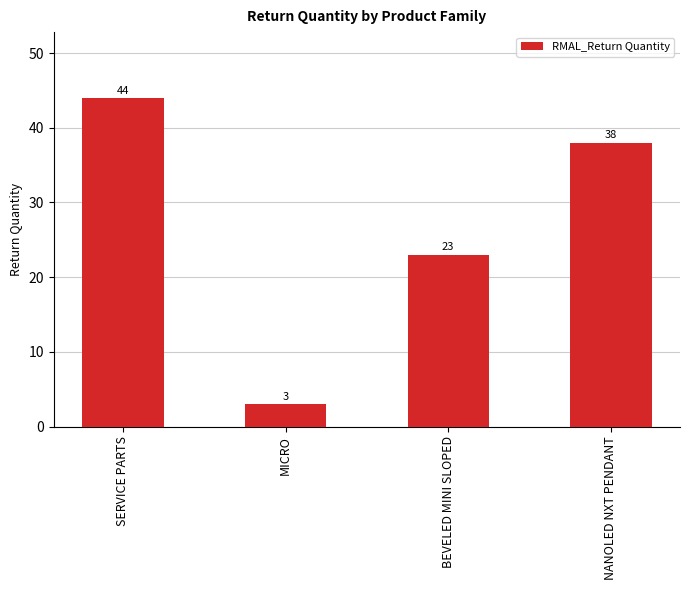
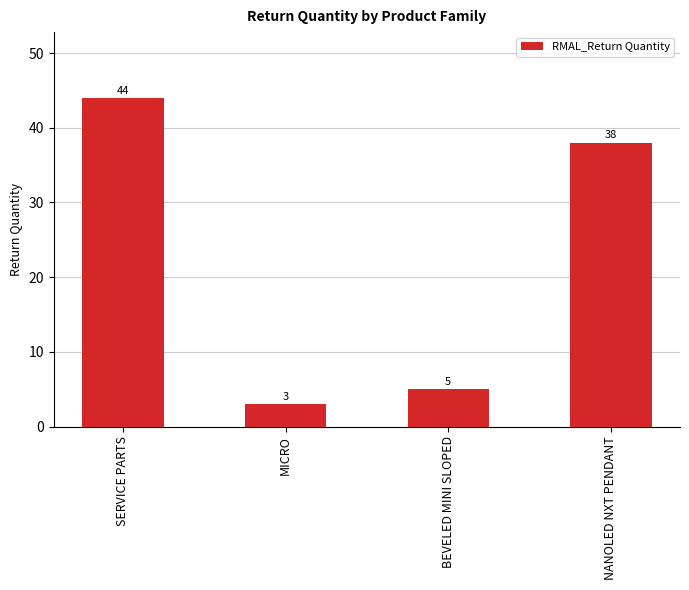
BEVELED MINI SLOPED: 23 -> 5
